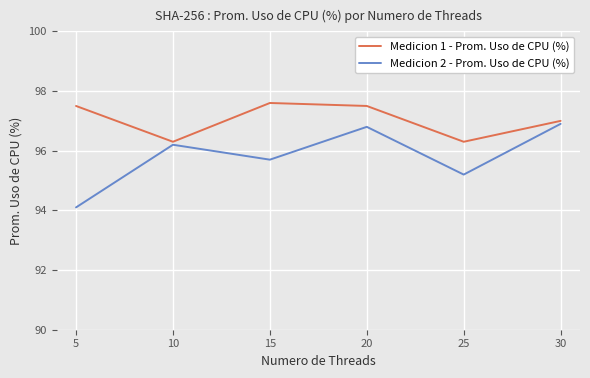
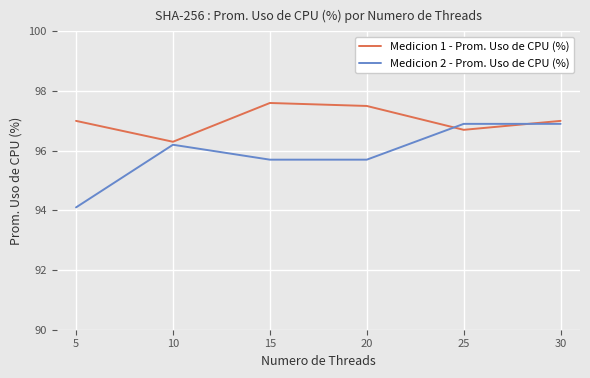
Medicion 1 - Prom. Uso de CPU (%), 5: 97.5 -> 97.0
Medicion 2 - Prom. Uso de CPU (%), 20: 96.8 -> 95.7
Medicion 1 - Prom. Uso de CPU (%), 25: 96.3 -> 96.7
Medicion 2 - Prom. Uso de CPU (%), 25: 95.2 -> 96.9
